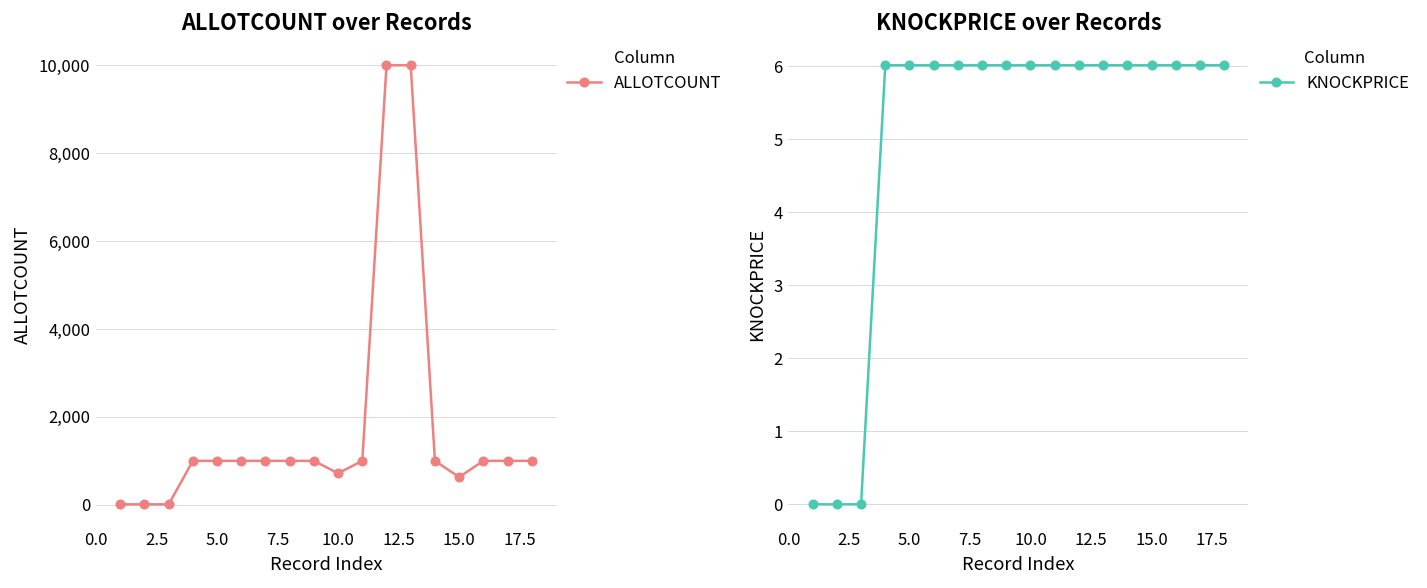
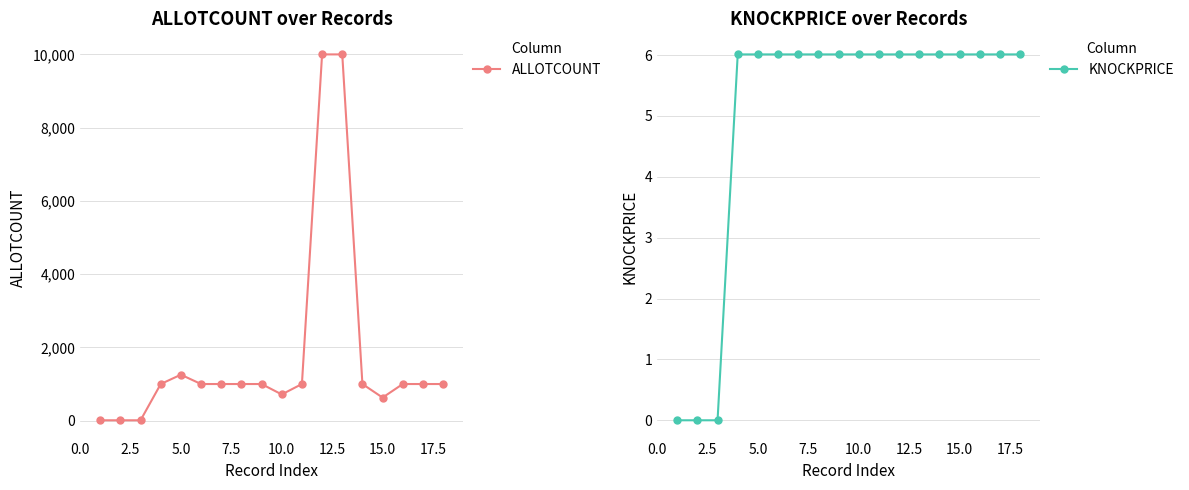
ALLOTCOUNT over Records, 5.0: 1,000 -> 1,300
